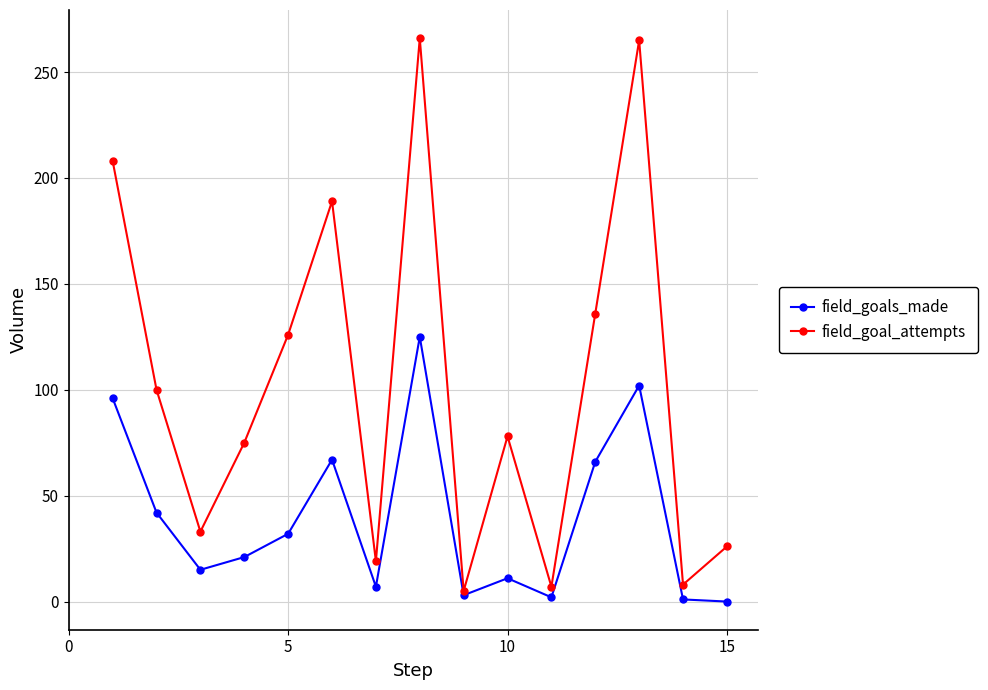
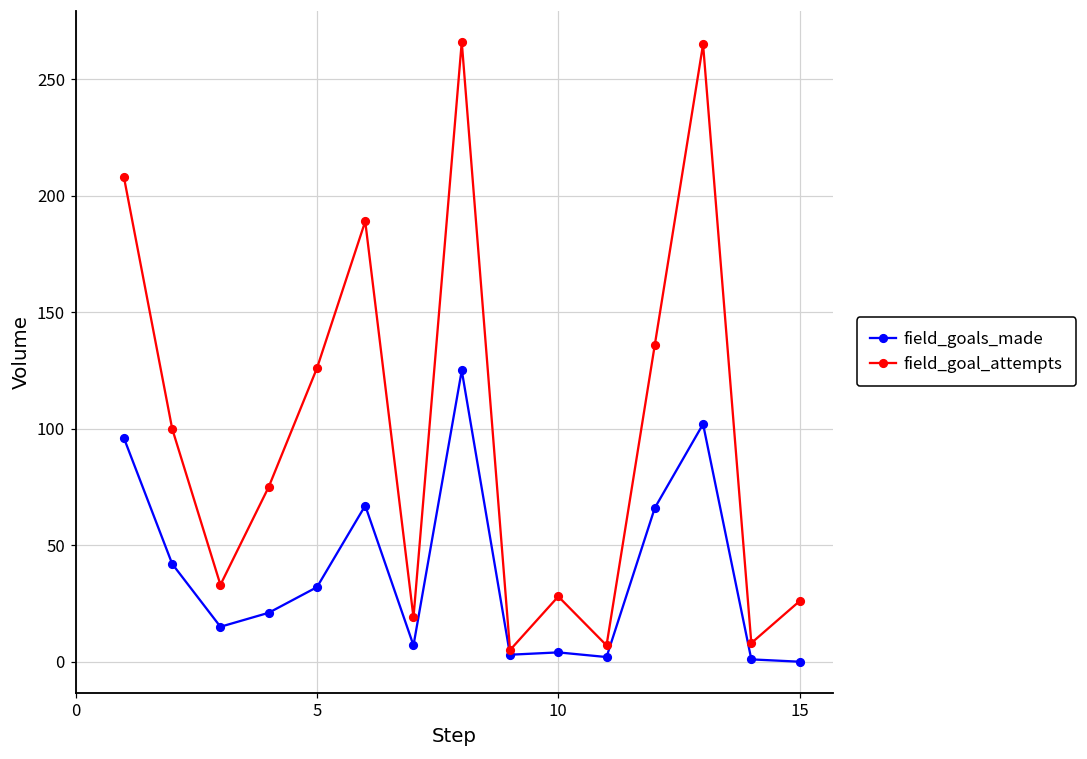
field_goals_made, 10: 11 -> 4
field_goal_attempts, 10: 78 -> 28
